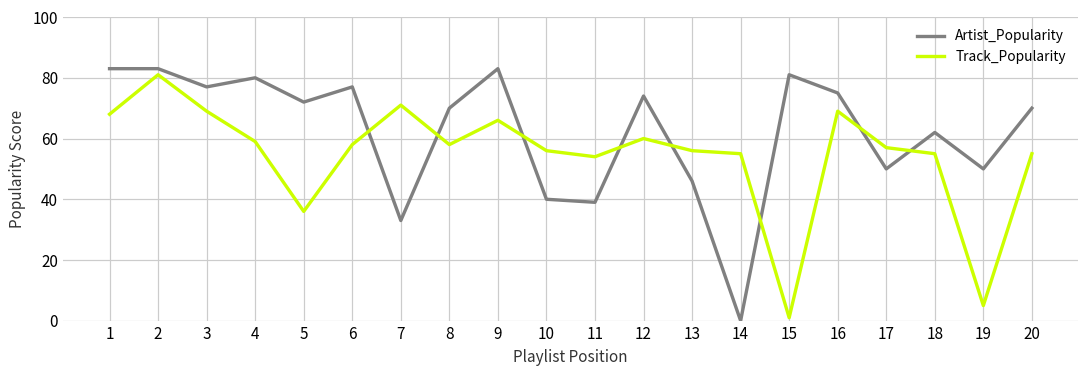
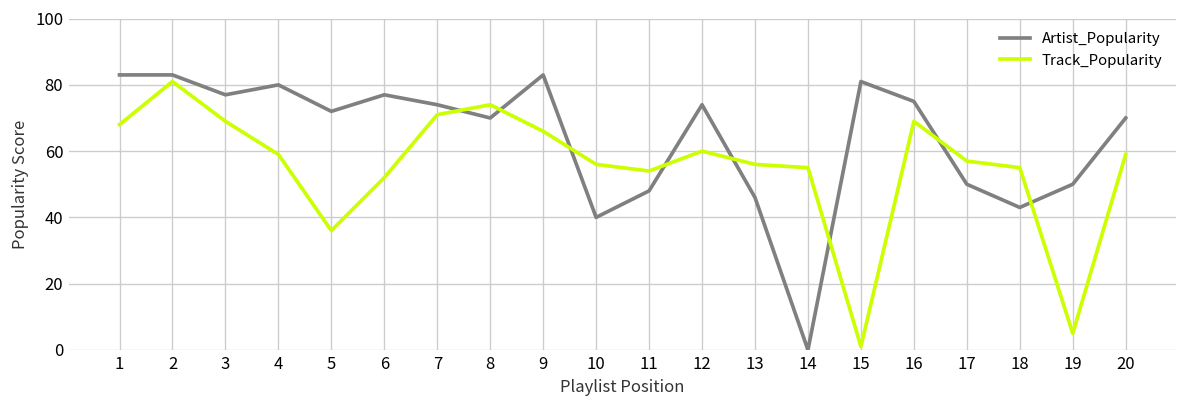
Track_Popularity, 6: 58 -> 52
Artist_Popularity, 7: 33 -> 74
Track_Popularity, 8: 58 -> 74
Artist_Popularity, 11: 39 -> 48
Artist_Popularity, 18: 62 -> 43
Track_Popularity, 20: 55 -> 59
